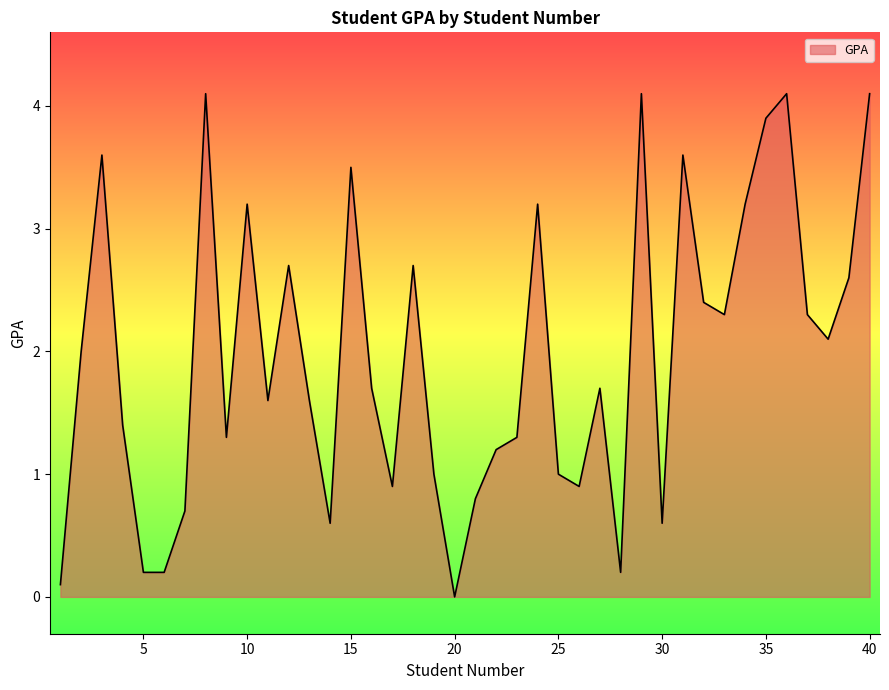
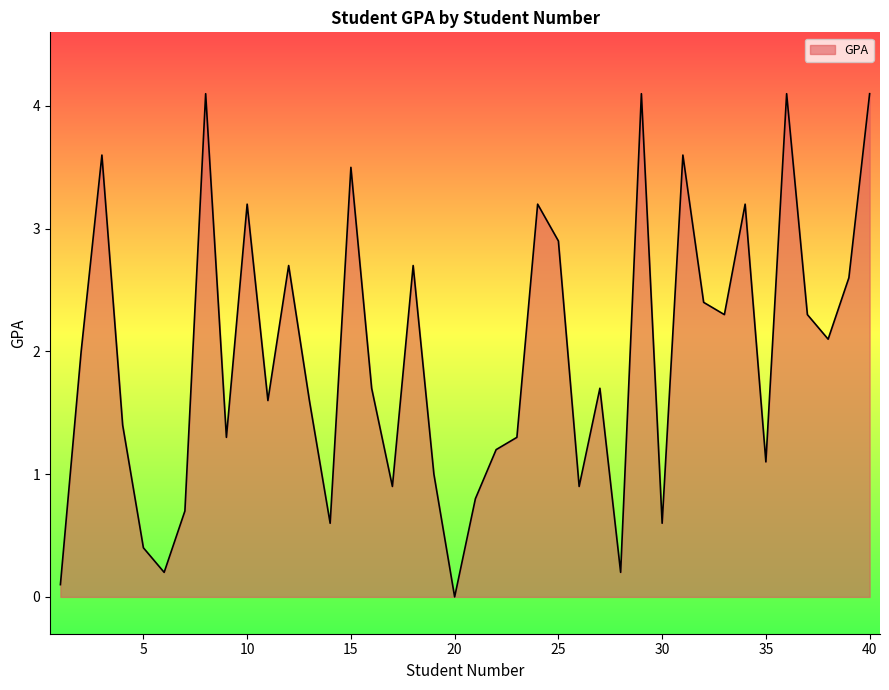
5: 0.2 -> 0.4
25: 1.0 -> 2.9
35: 3.9 -> 1.1
